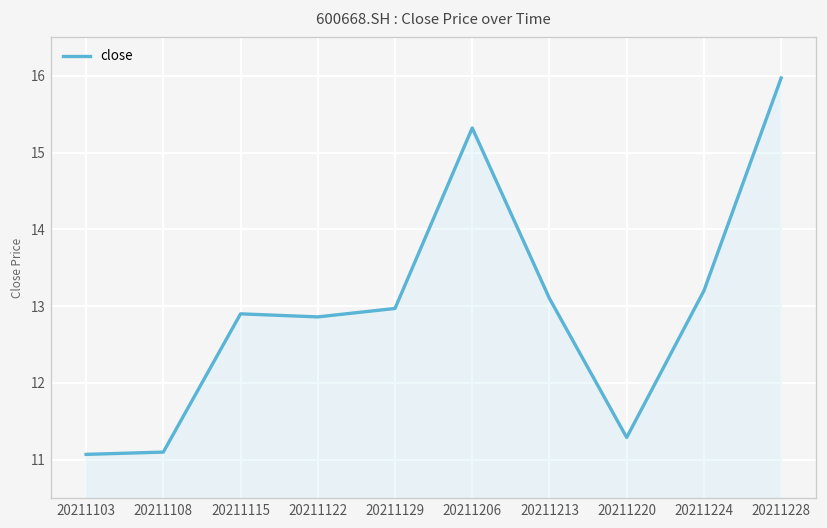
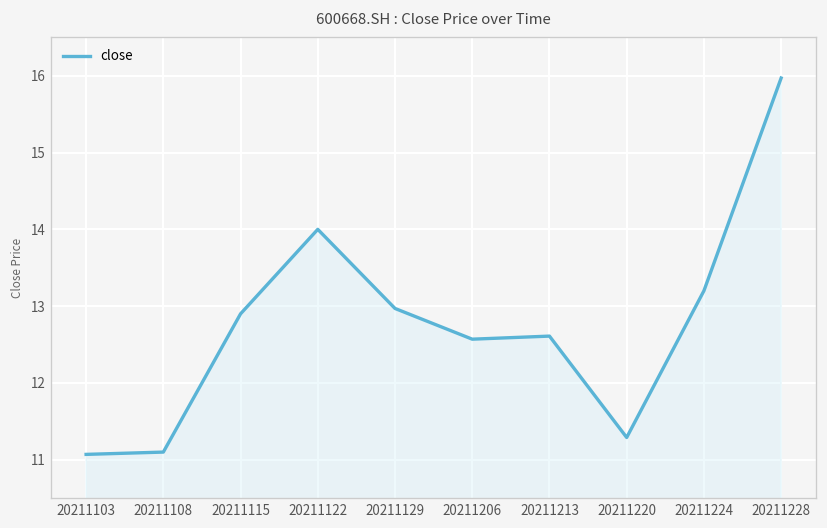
20211122: 12.9 -> 14.0
20211206: 15.3 -> 12.6
20211213: 13.1 -> 12.6
